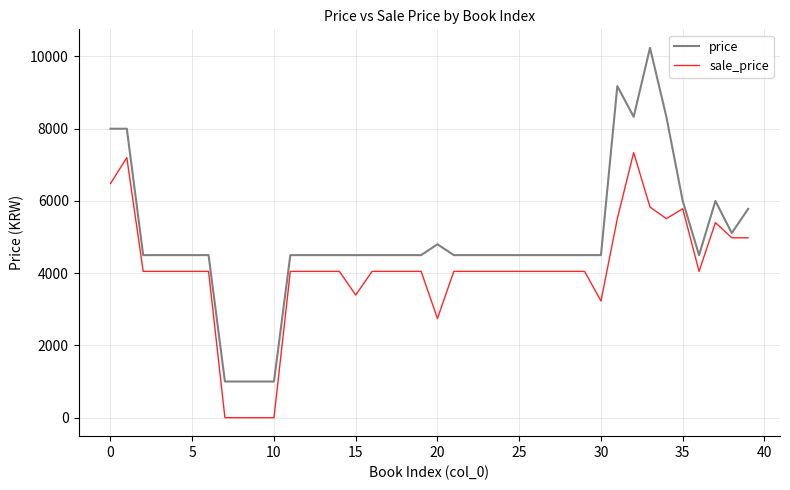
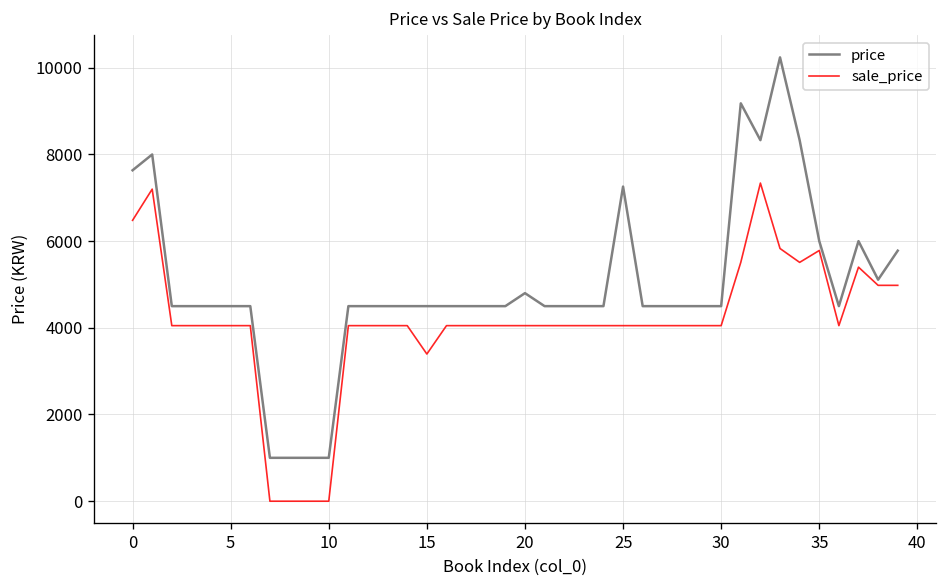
price, 0: 8000 -> 7600
sale_price, 20: 2700 -> 4100
price, 25: 4500 -> 7300
sale_price, 30: 3200 -> 4100
